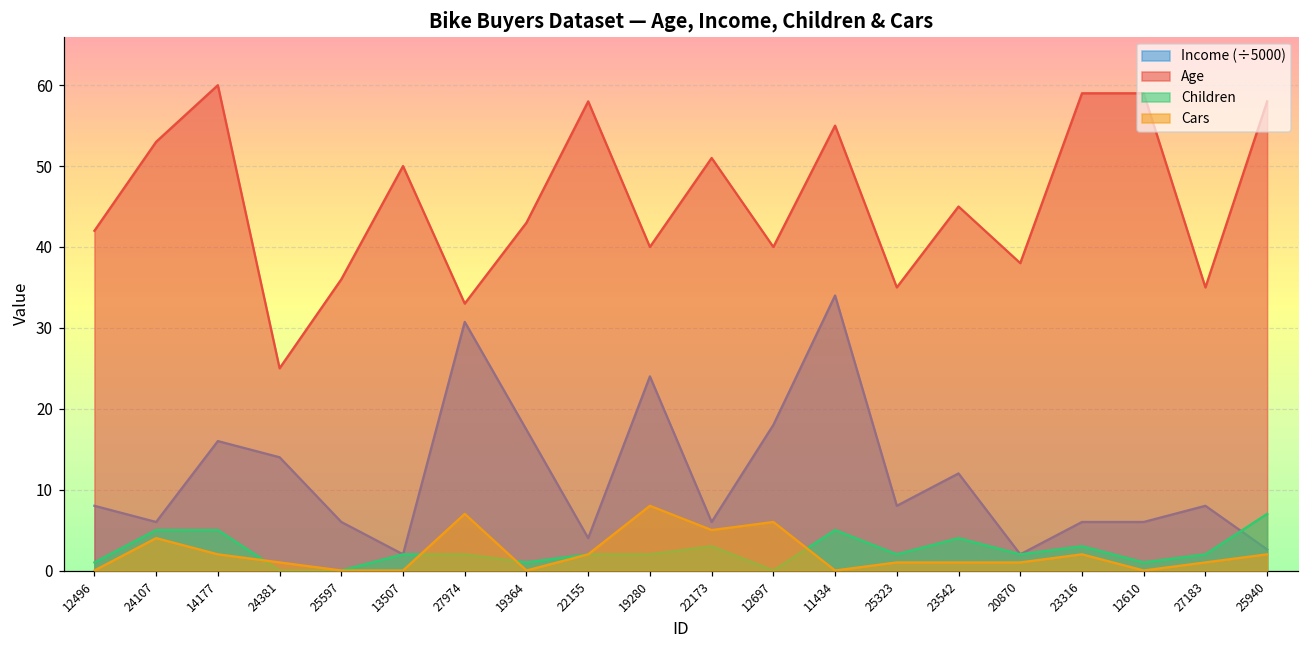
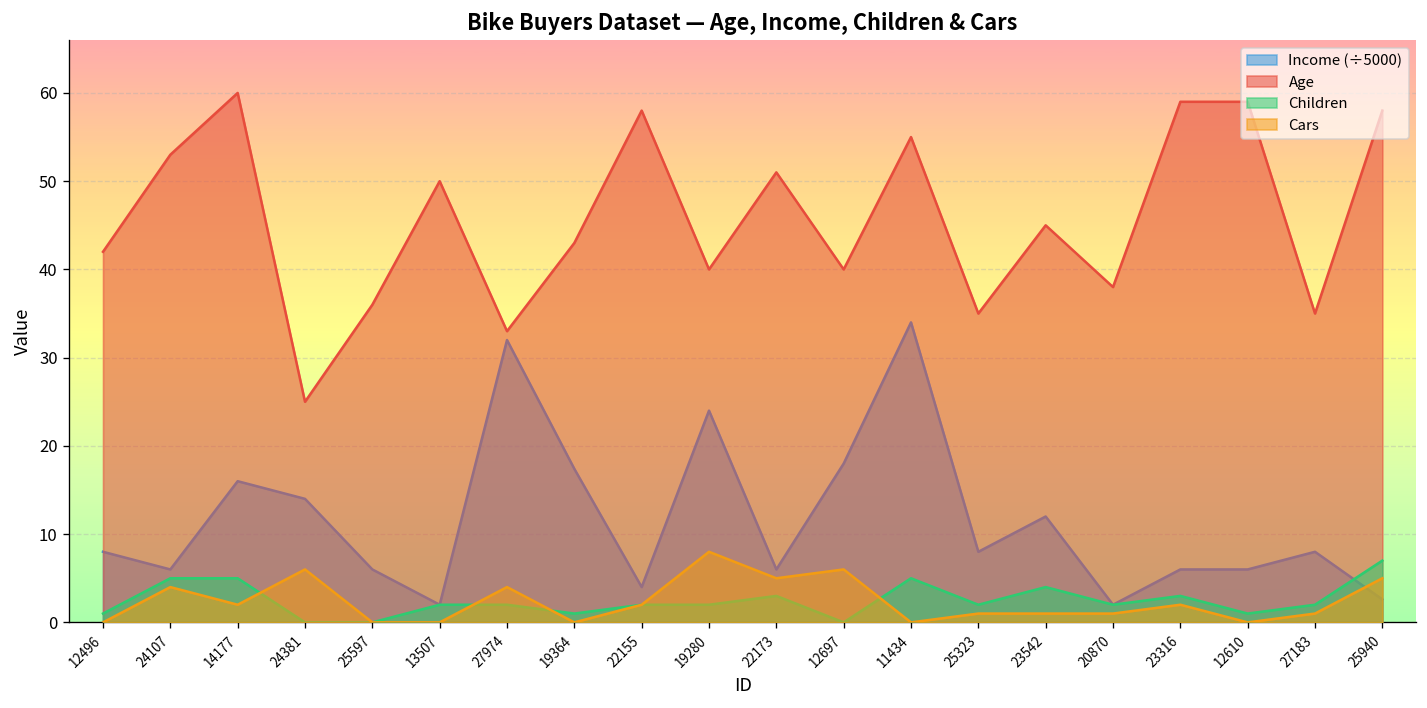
Cars, 24381: 1 -> 6
Income (÷5000), 27974: 31 -> 32
Cars, 27974: 7 -> 4
Cars, 25940: 2 -> 5
